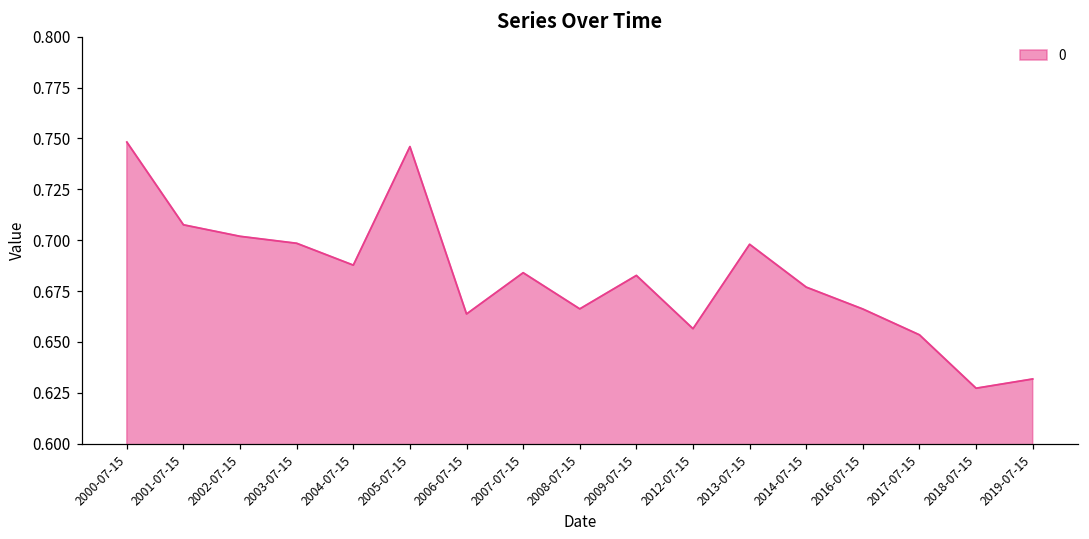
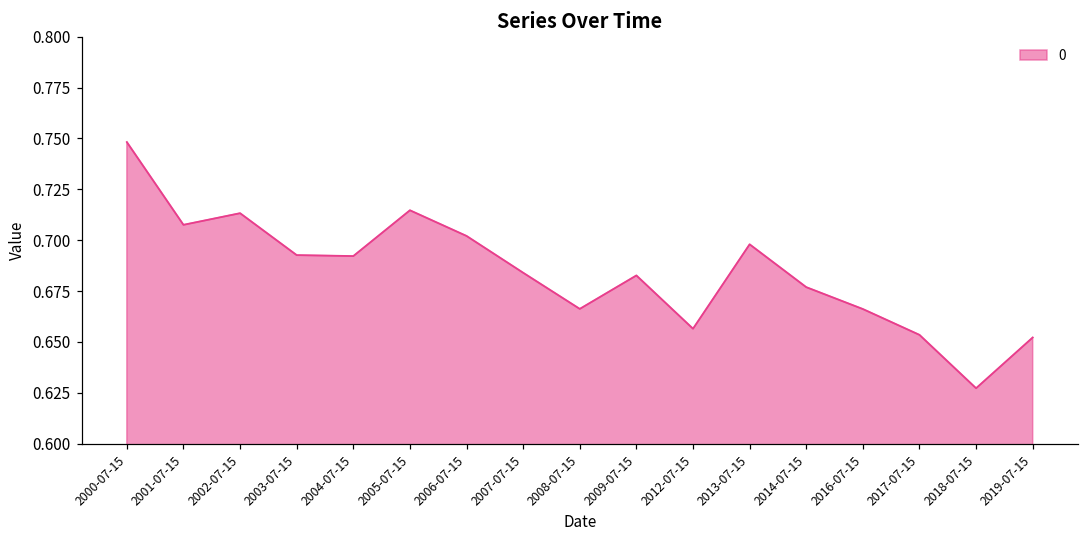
2002-07-15: 0.702 -> 0.713
2003-07-15: 0.698 -> 0.693
2004-07-15: 0.688 -> 0.692
2005-07-15: 0.746 -> 0.715
2006-07-15: 0.664 -> 0.702
2019-07-15: 0.632 -> 0.652
